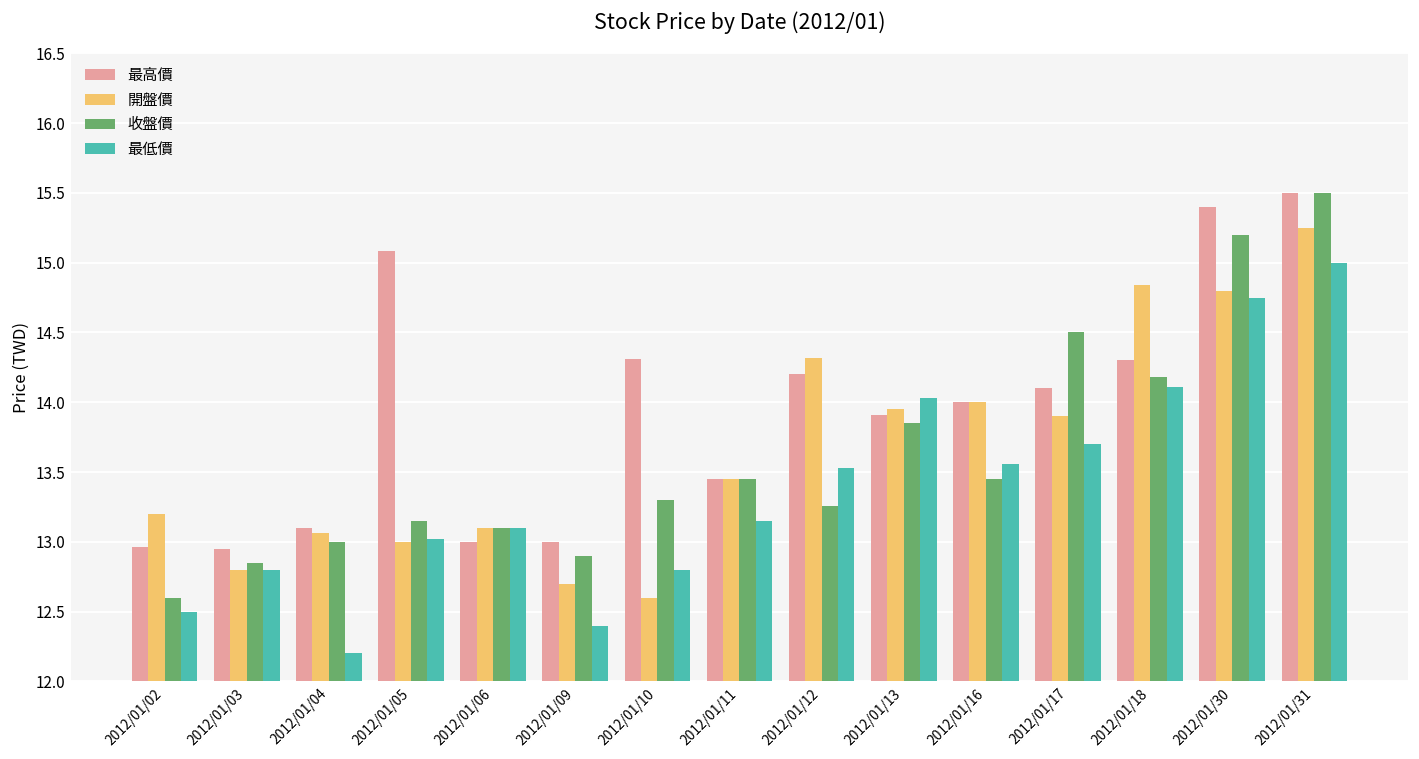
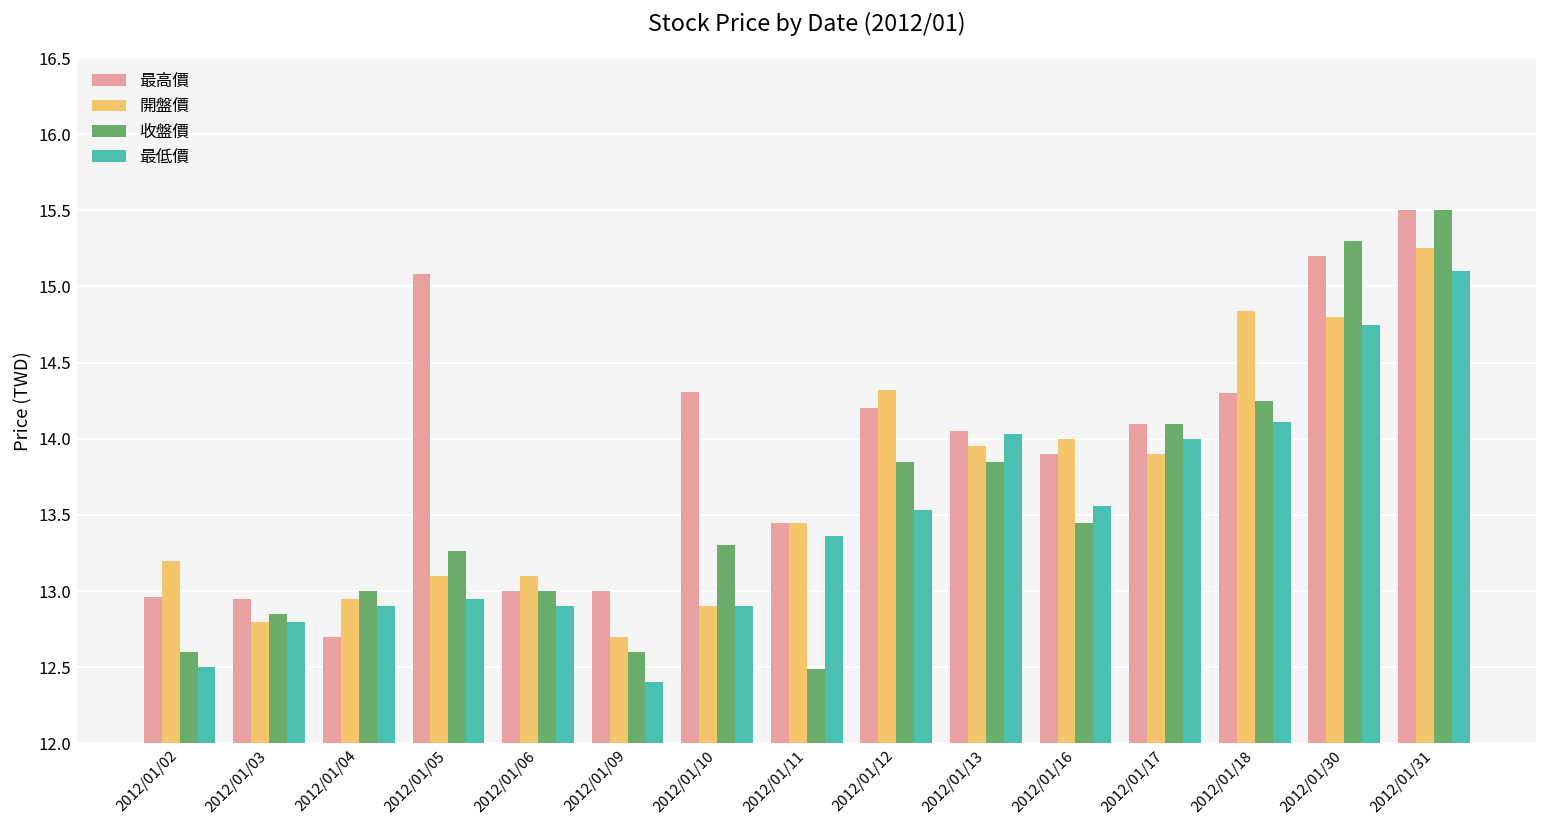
最高價, 2012/01/04: 13.1 -> 12.7
開盤價, 2012/01/04: 13.06 -> 12.95
最低價, 2012/01/04: 12.2 -> 12.9
開盤價, 2012/01/05: 13.0 -> 13.1
收盤價, 2012/01/05: 13.15 -> 13.26
最低價, 2012/01/05: 13.02 -> 12.95
收盤價, 2012/01/06: 13.1 -> 13.0
最低價, 2012/01/06: 13.1 -> 12.9
收盤價, 2012/01/09: 12.9 -> 12.6
開盤價, 2012/01/10: 12.6 -> 12.9
最低價, 2012/01/10: 12.8 -> 12.9
收盤價, 2012/01/11: 13.45 -> 12.49
最低價, 2012/01/11: 13.15 -> 13.36
收盤價, 2012/01/12: 13.26 -> 13.85
最高價, 2012/01/13: 13.91 -> 14.05
最高價, 2012/01/16: 14.0 -> 13.9
收盤價, 2012/01/17: 14.5 -> 14.1
最低價, 2012/01/17: 13.7 -> 14.0
收盤價, 2012/01/18: 14.18 -> 14.25
最高價, 2012/01/30: 15.4 -> 15.2
收盤價, 2012/01/30: 15.2 -> 15.3
最低價, 2012/01/31: 15.0 -> 15.1
